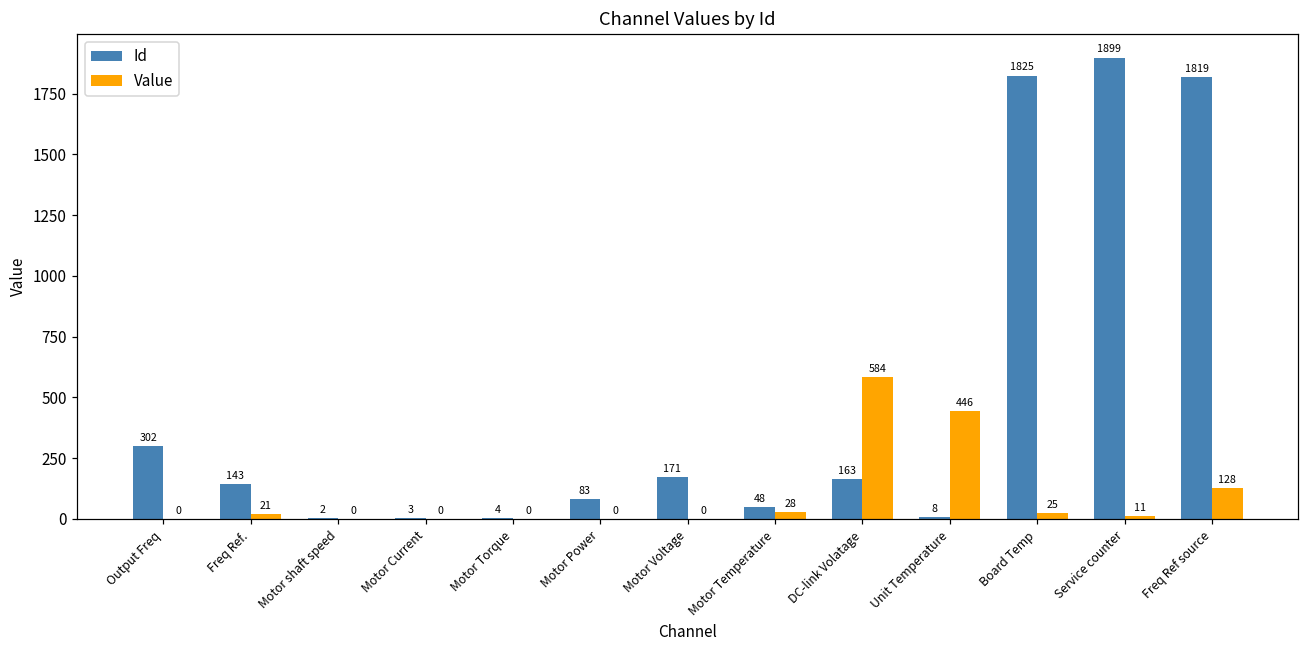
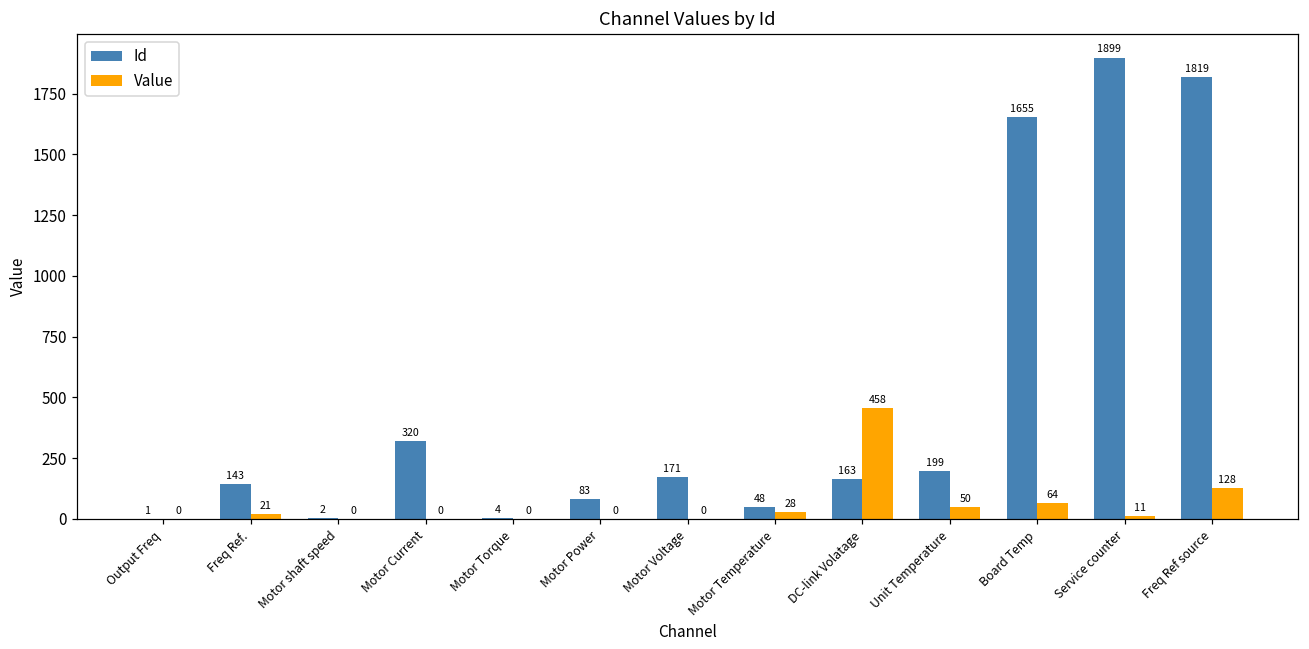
Id, Output Freq: 302 -> 1
Id, Motor Current: 3 -> 320
Value, DC-link Volatage: 584 -> 458
Id, Unit Temperature: 8 -> 199
Value, Unit Temperature: 446 -> 50
Id, Board Temp: 1825 -> 1655
Value, Board Temp: 25 -> 64
